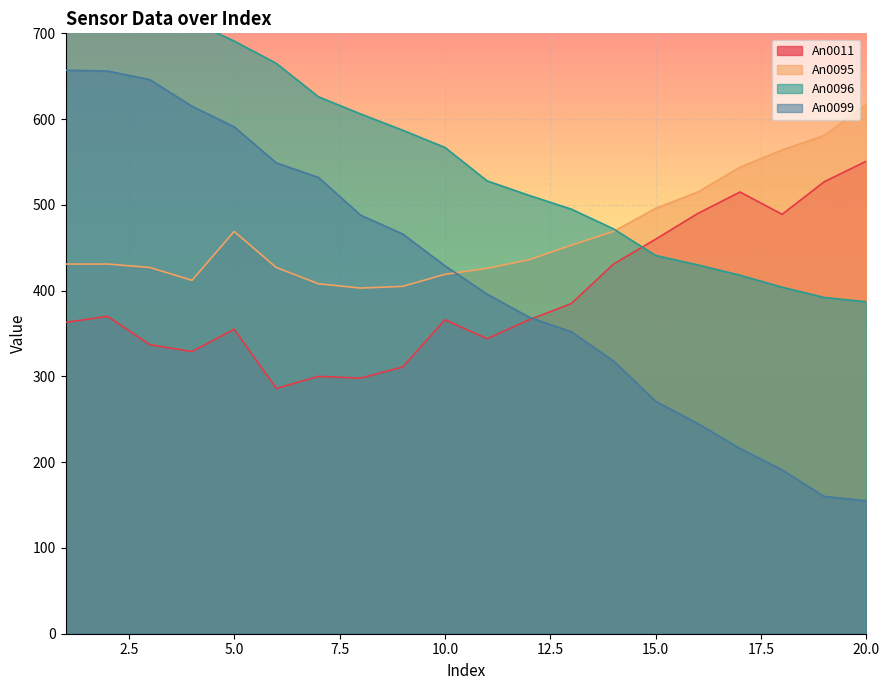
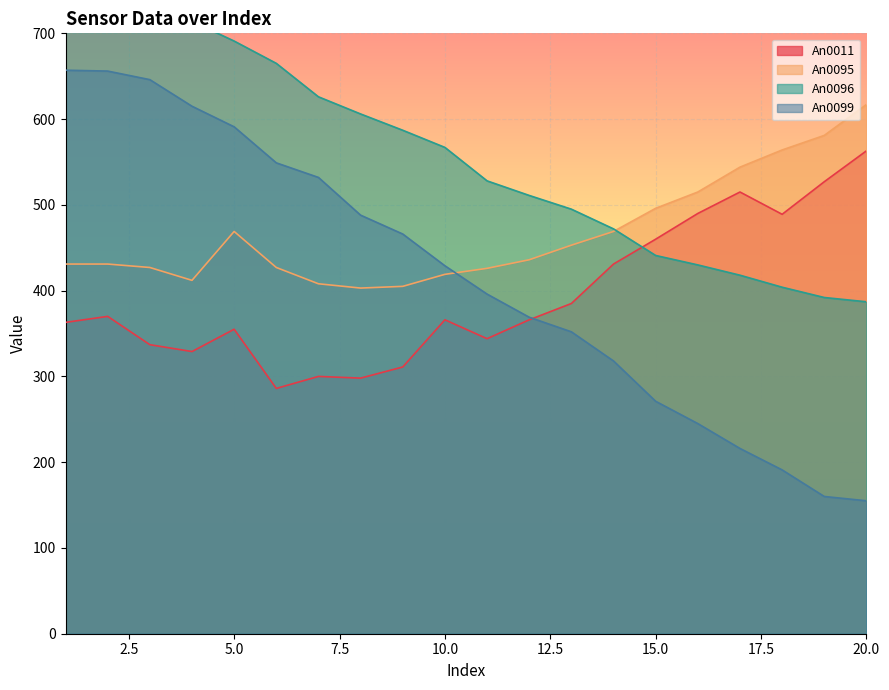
An0011, 20.0: 550 -> 560
